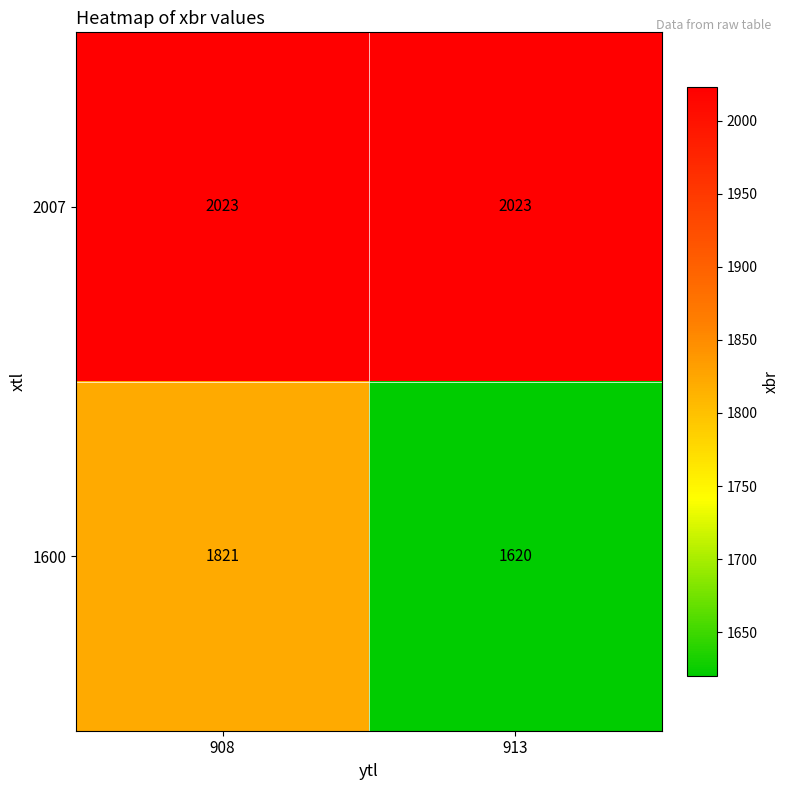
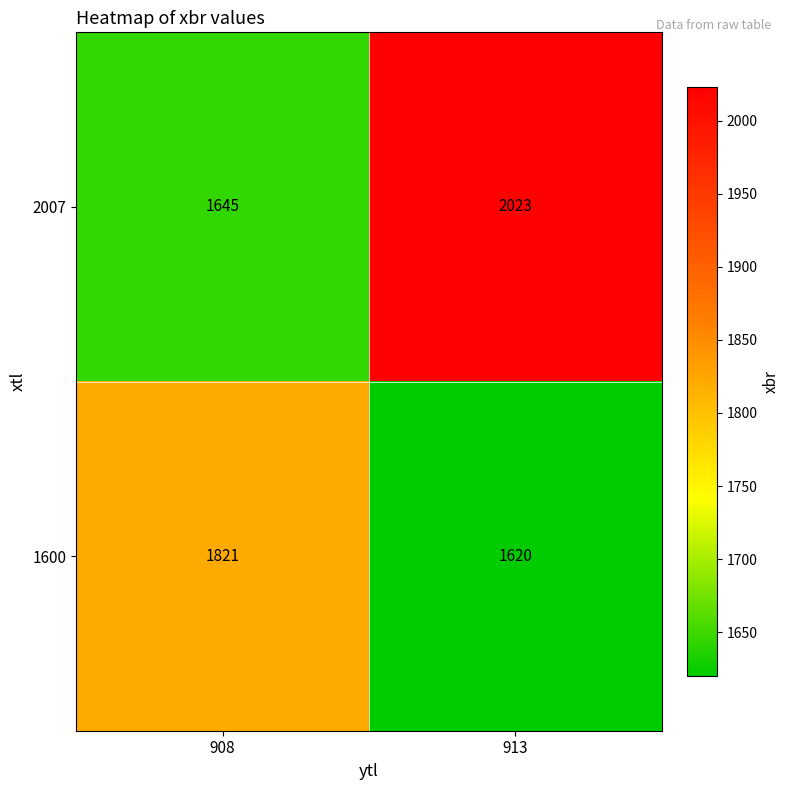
2007, 908: 2023 -> 1645
